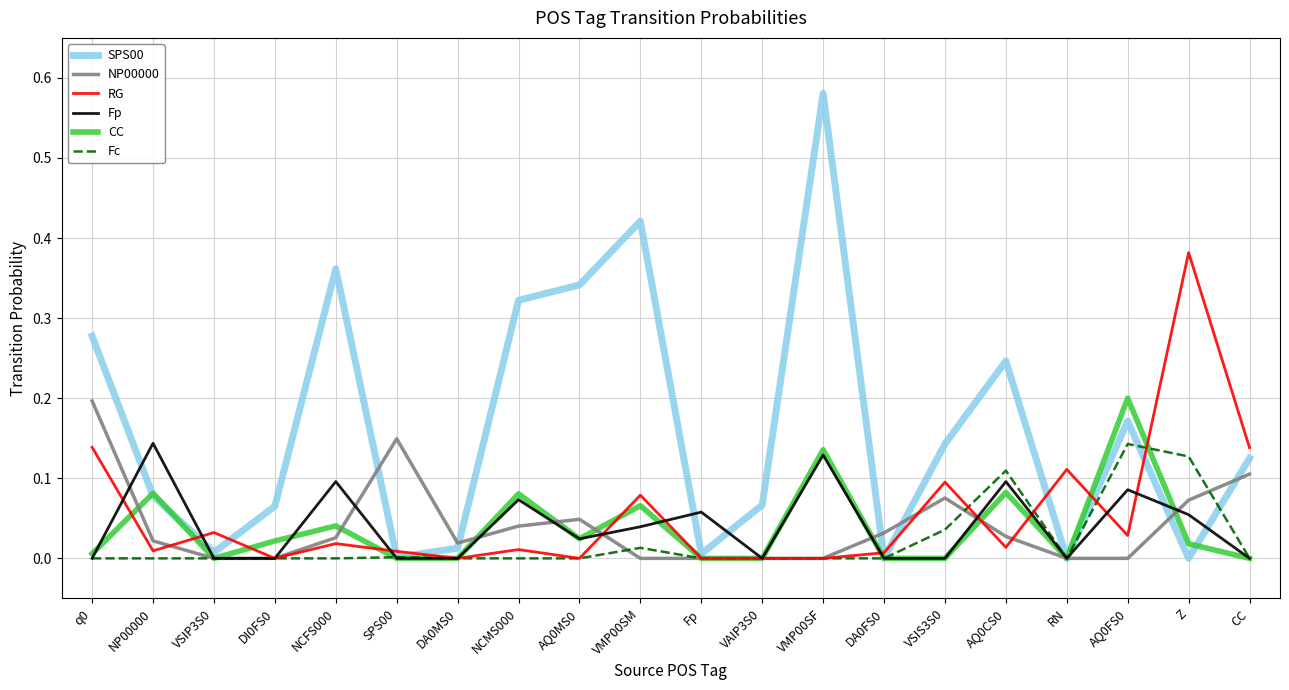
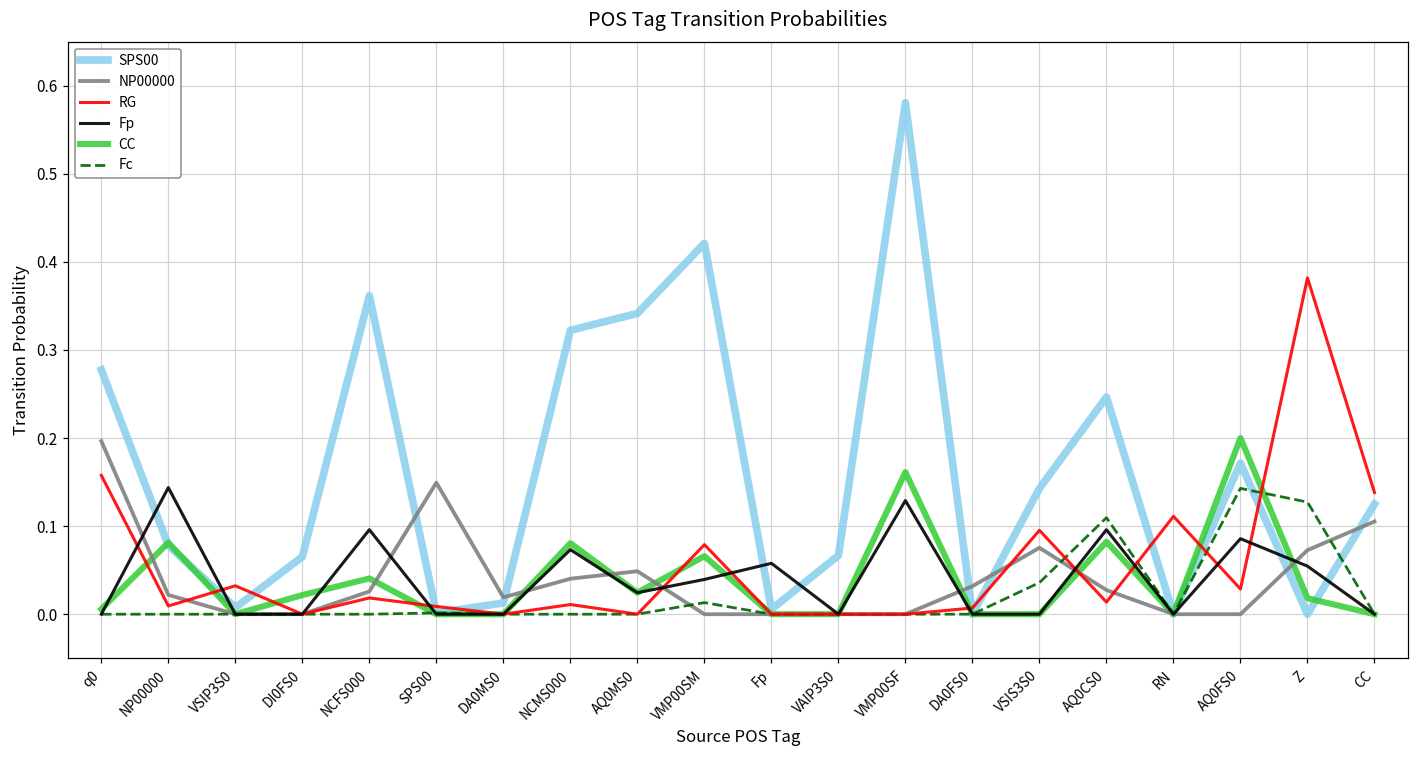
RG, q0: 0.14 -> 0.16
CC, VMP00SF: 0.14 -> 0.16
